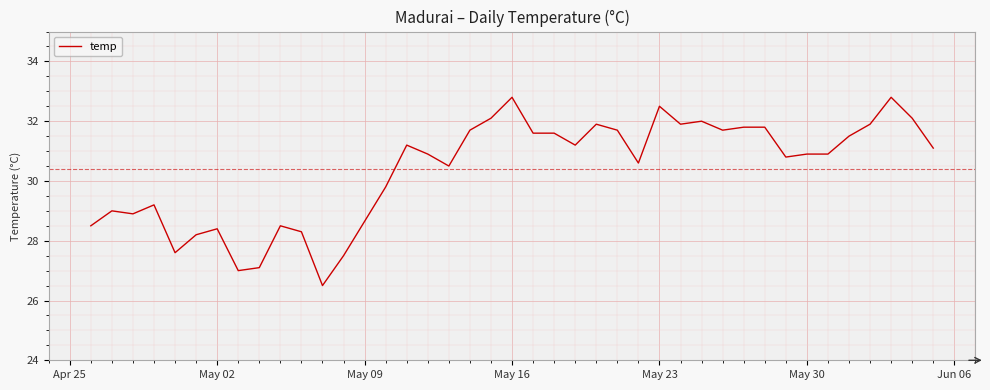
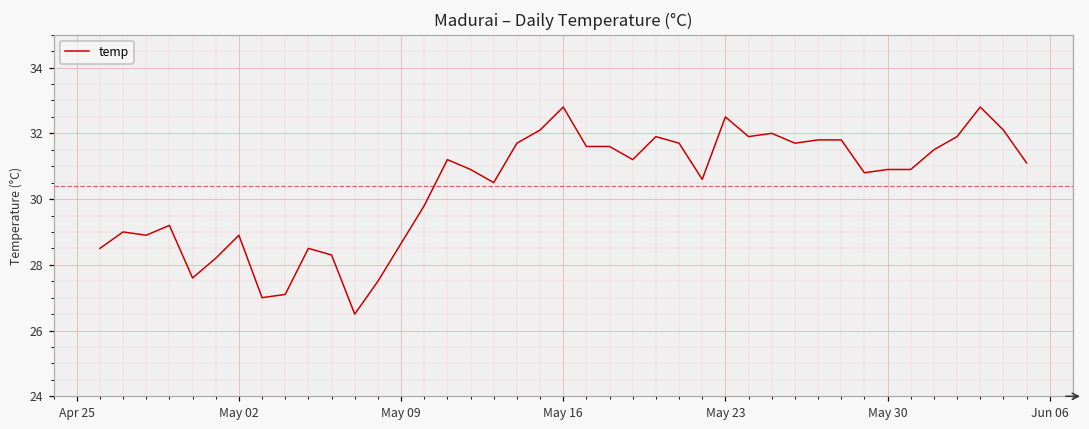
May 02: 28.4 -> 28.9
